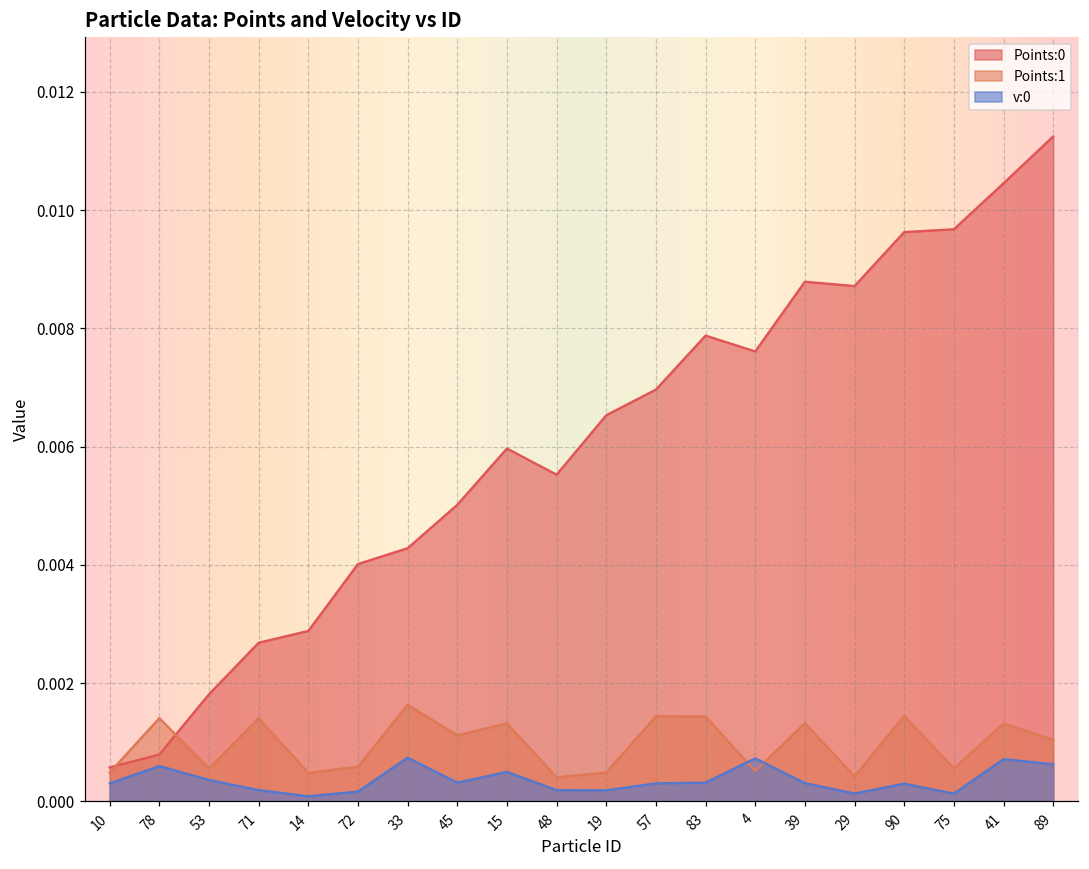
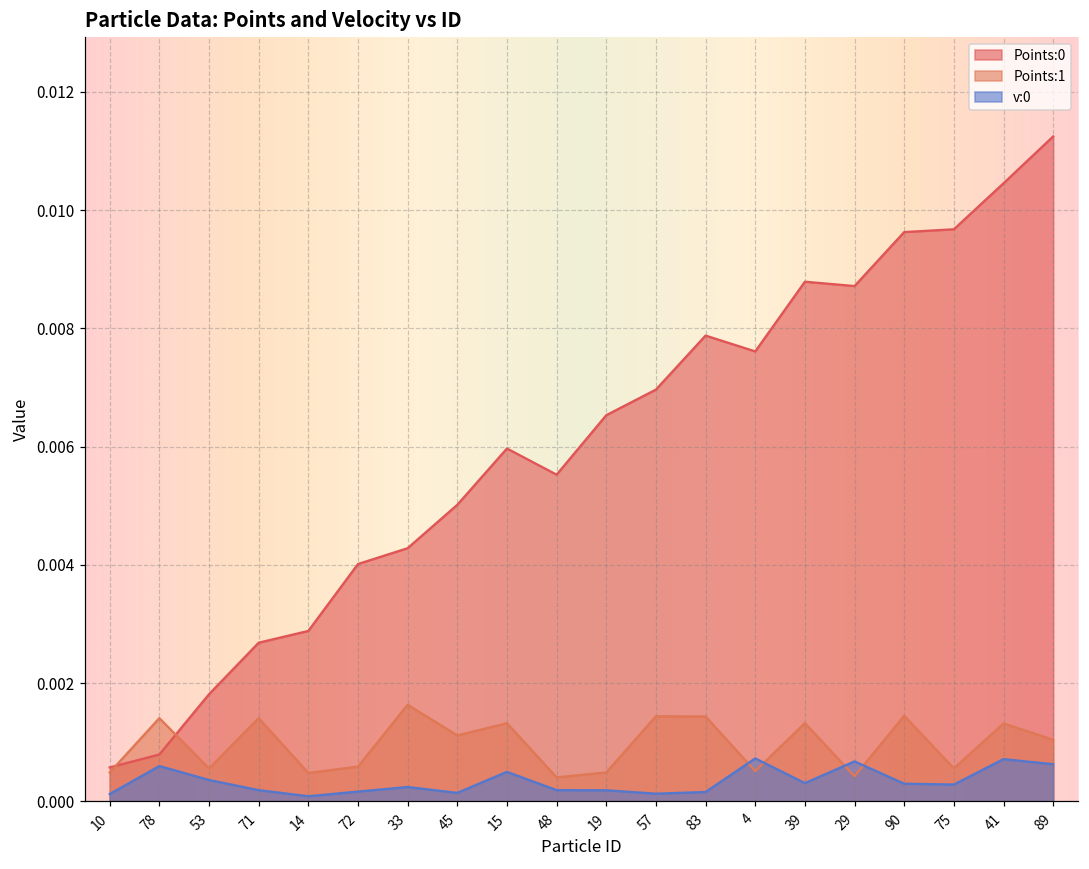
v:0, 10: 0.0003 -> 0.0001
v:0, 33: 0.0007 -> 0.0002
v:0, 45: 0.0003 -> 0.0001
v:0, 57: 0.0003 -> 0.0001
v:0, 83: 0.0003 -> 0.0002
v:0, 29: 0.0001 -> 0.0007
v:0, 75: 0.0001 -> 0.0003
